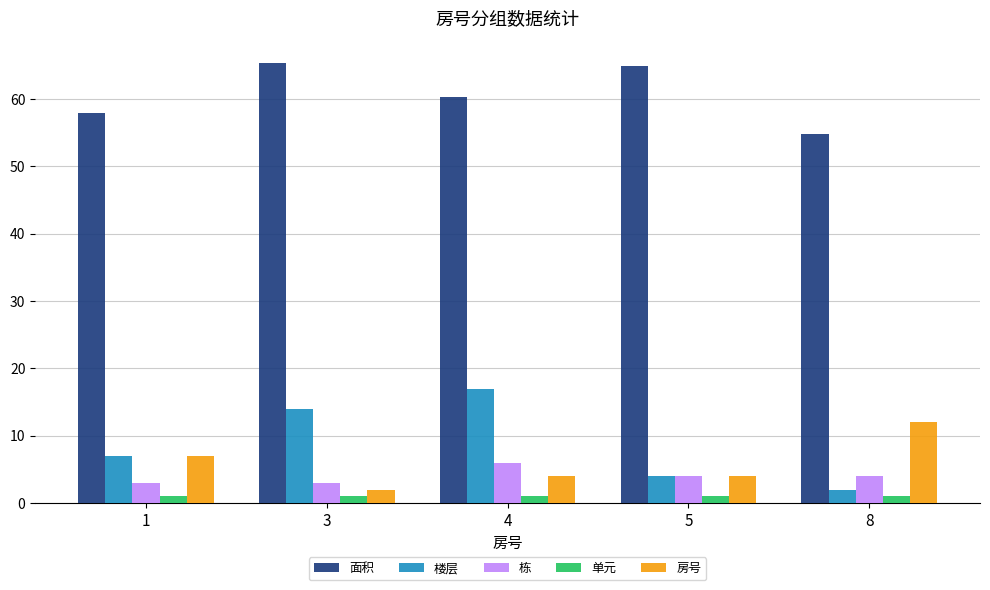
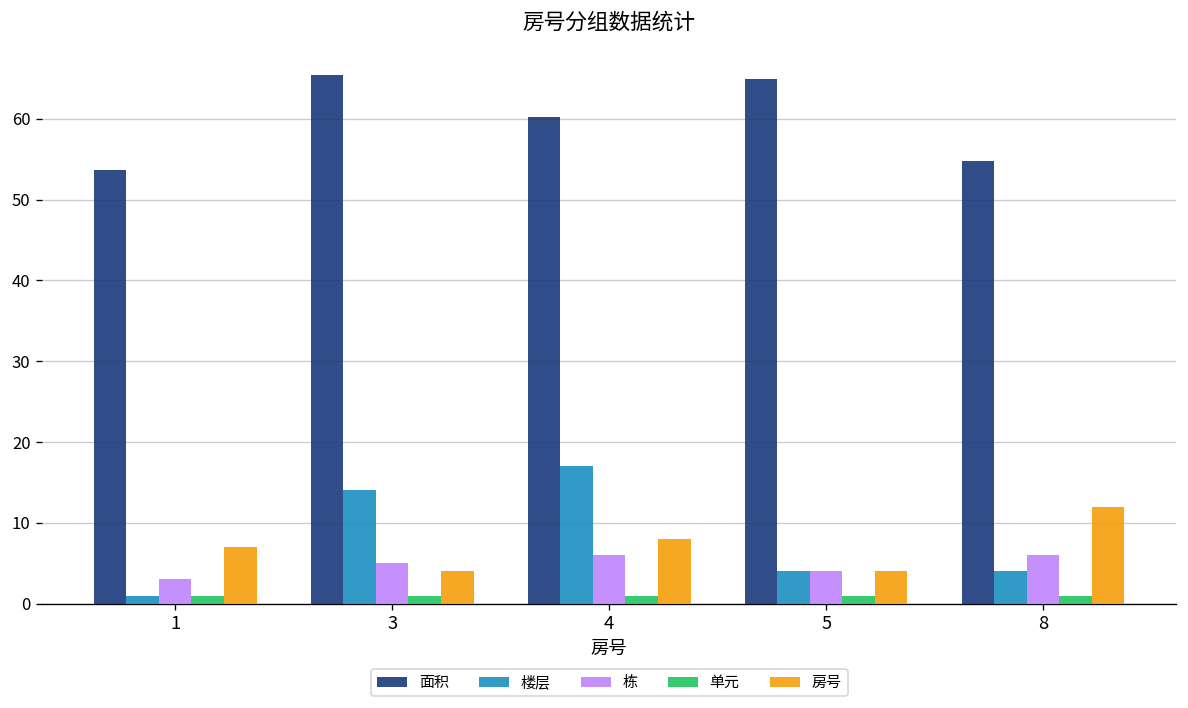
面积, 1: 58 -> 54
楼层, 1: 7 -> 1
栋, 3: 3 -> 5
房号, 3: 2 -> 4
房号, 4: 4 -> 8
楼层, 8: 2 -> 4
栋, 8: 4 -> 6
